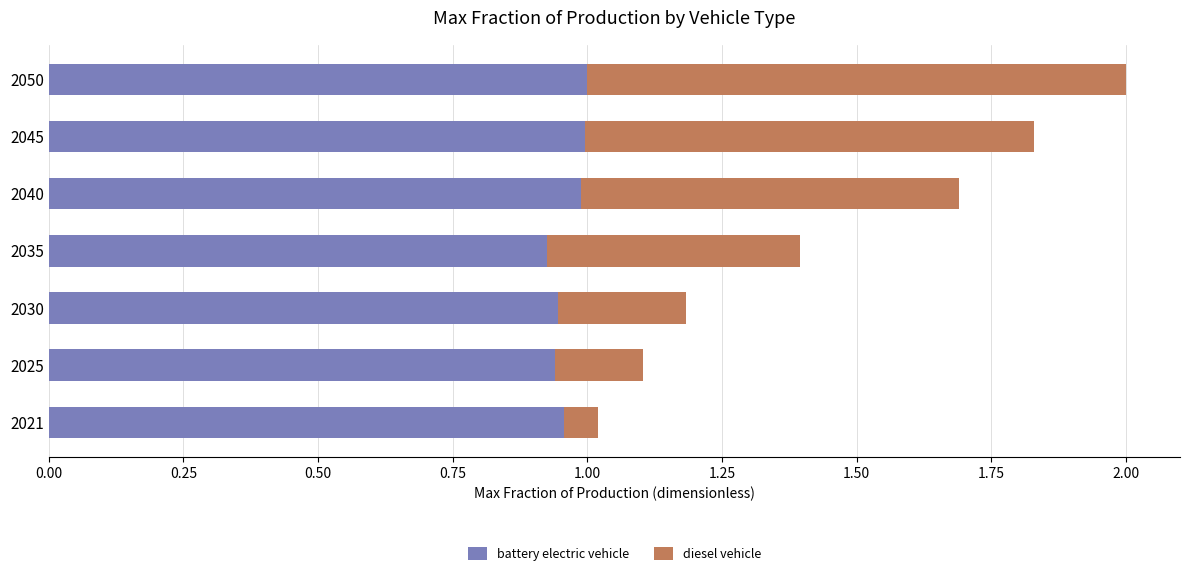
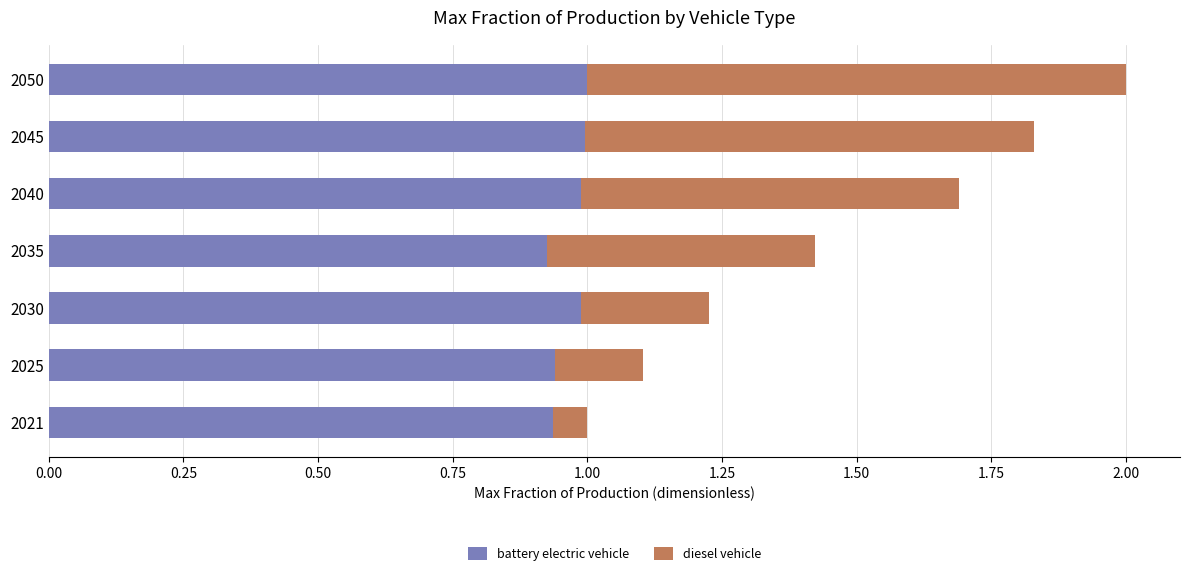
diesel vehicle, 2035: 0.47 -> 0.50
battery electric vehicle, 2030: 0.95 -> 0.99
battery electric vehicle, 2021: 0.96 -> 0.94
